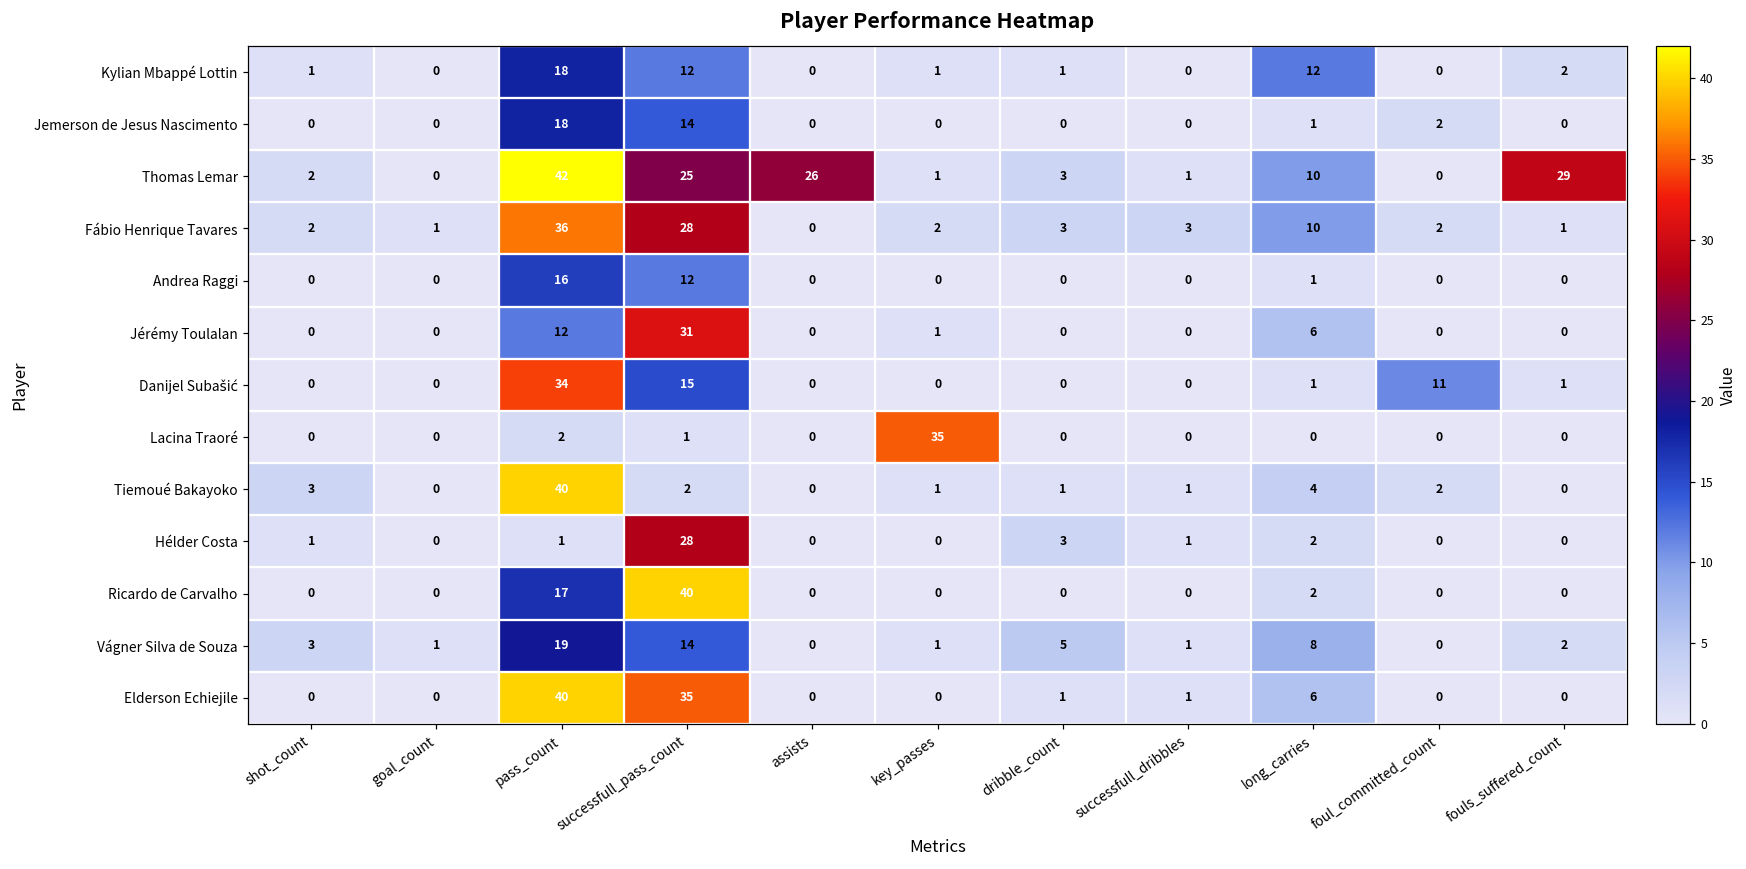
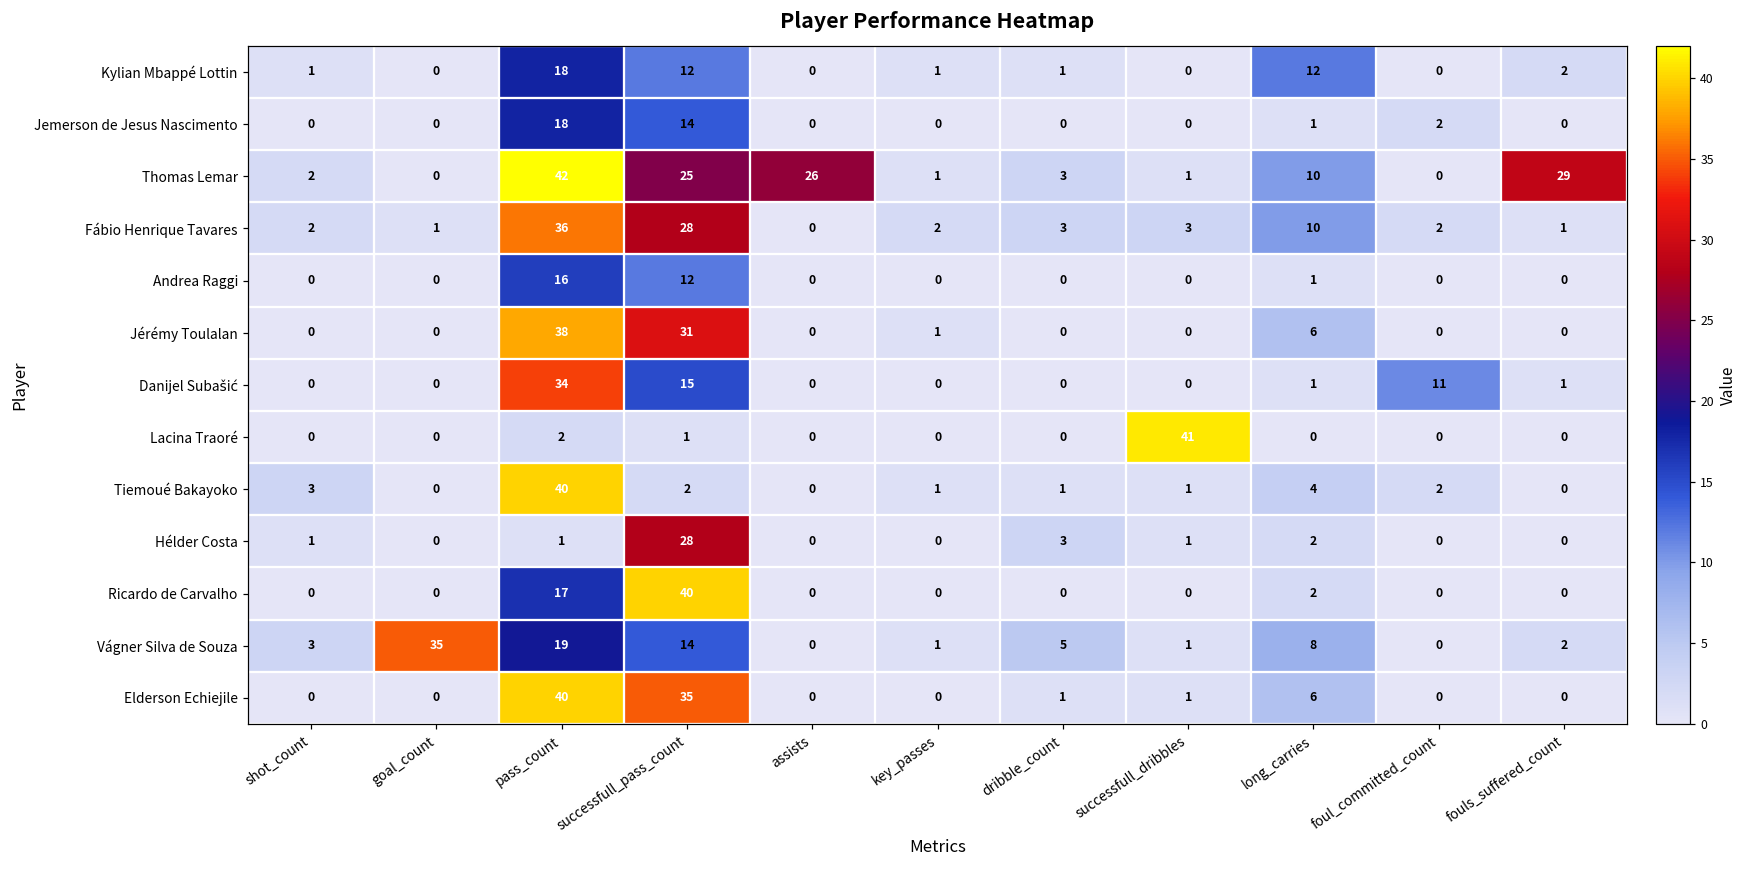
Jérémy Toulalan, pass_count: 12 -> 38
Lacina Traoré, key_passes: 35 -> 0
Lacina Traoré, successfull_dribbles: 0 -> 41
Vágner Silva de Souza, goal_count: 1 -> 35
